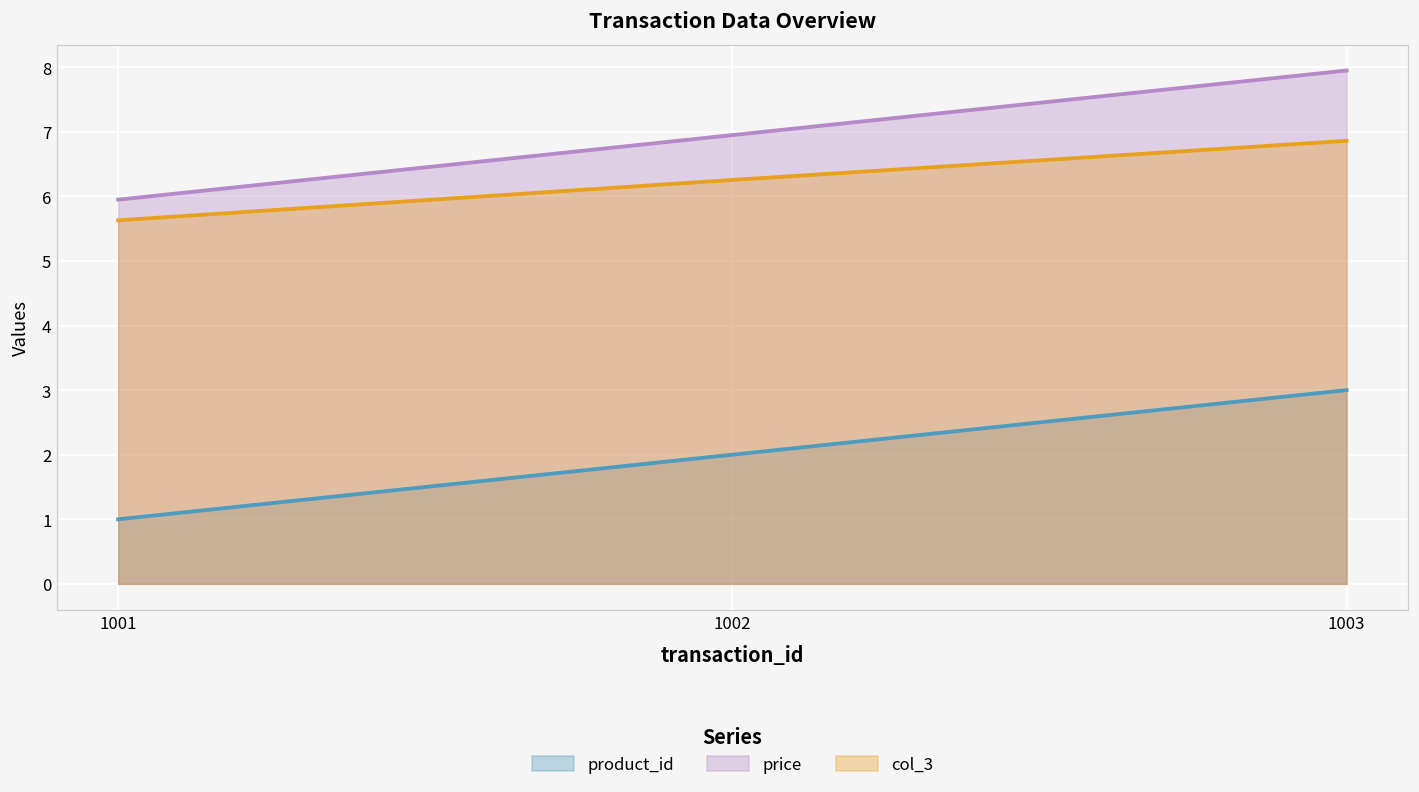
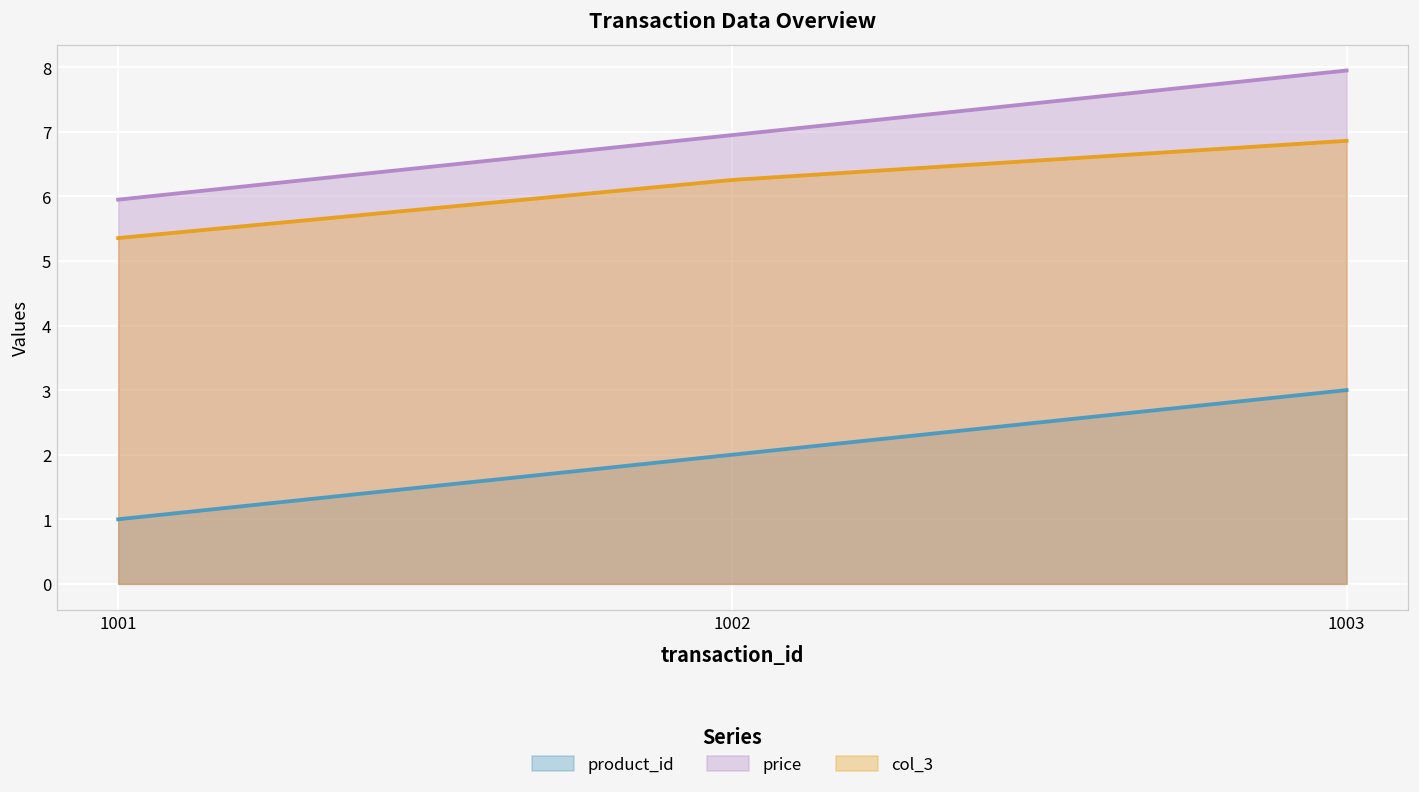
col_3, 1001: 5.6 -> 5.4
